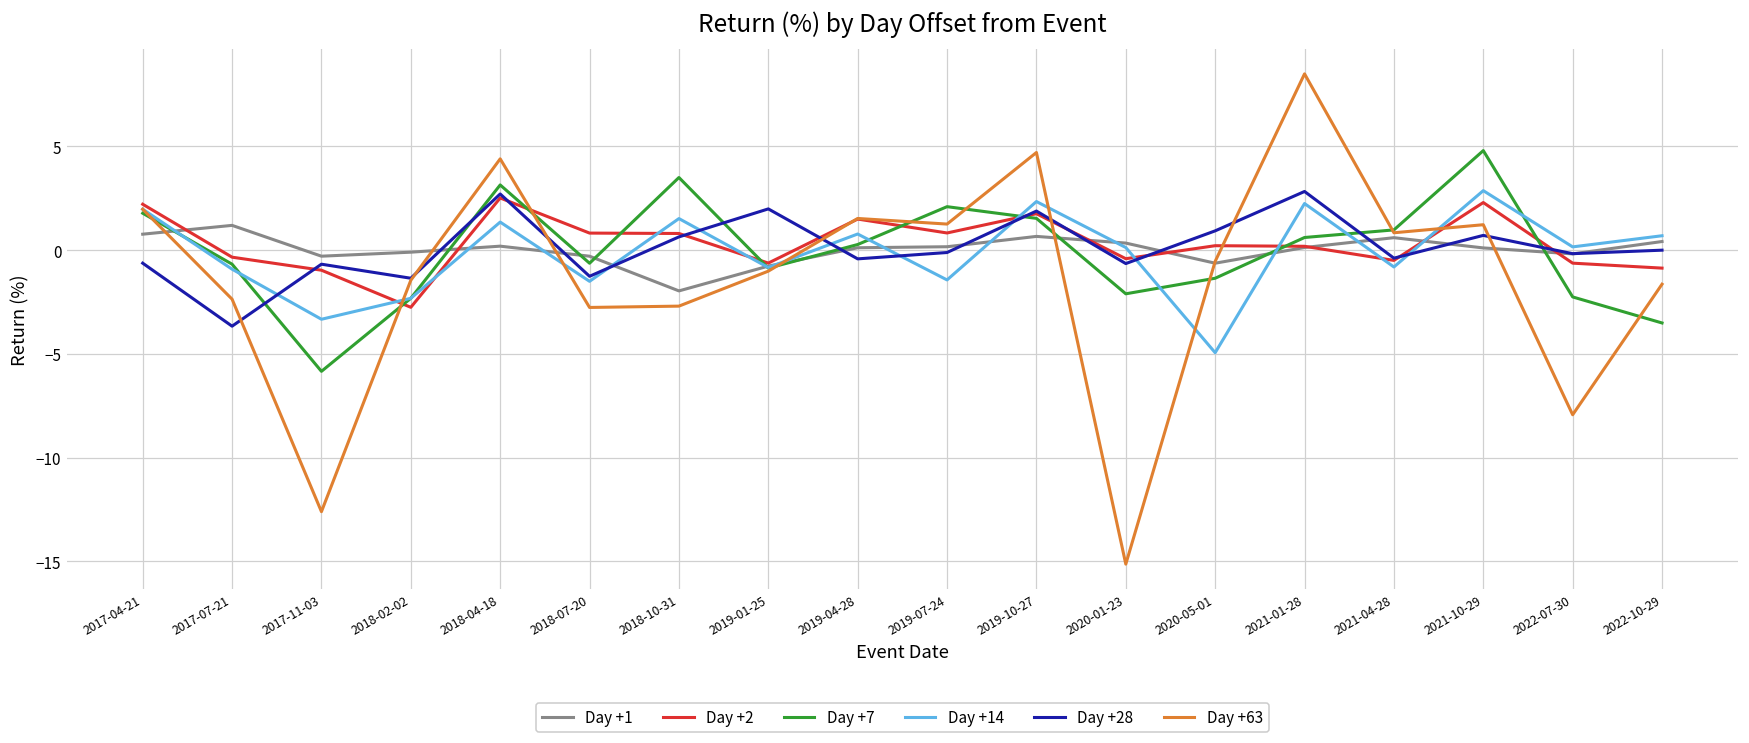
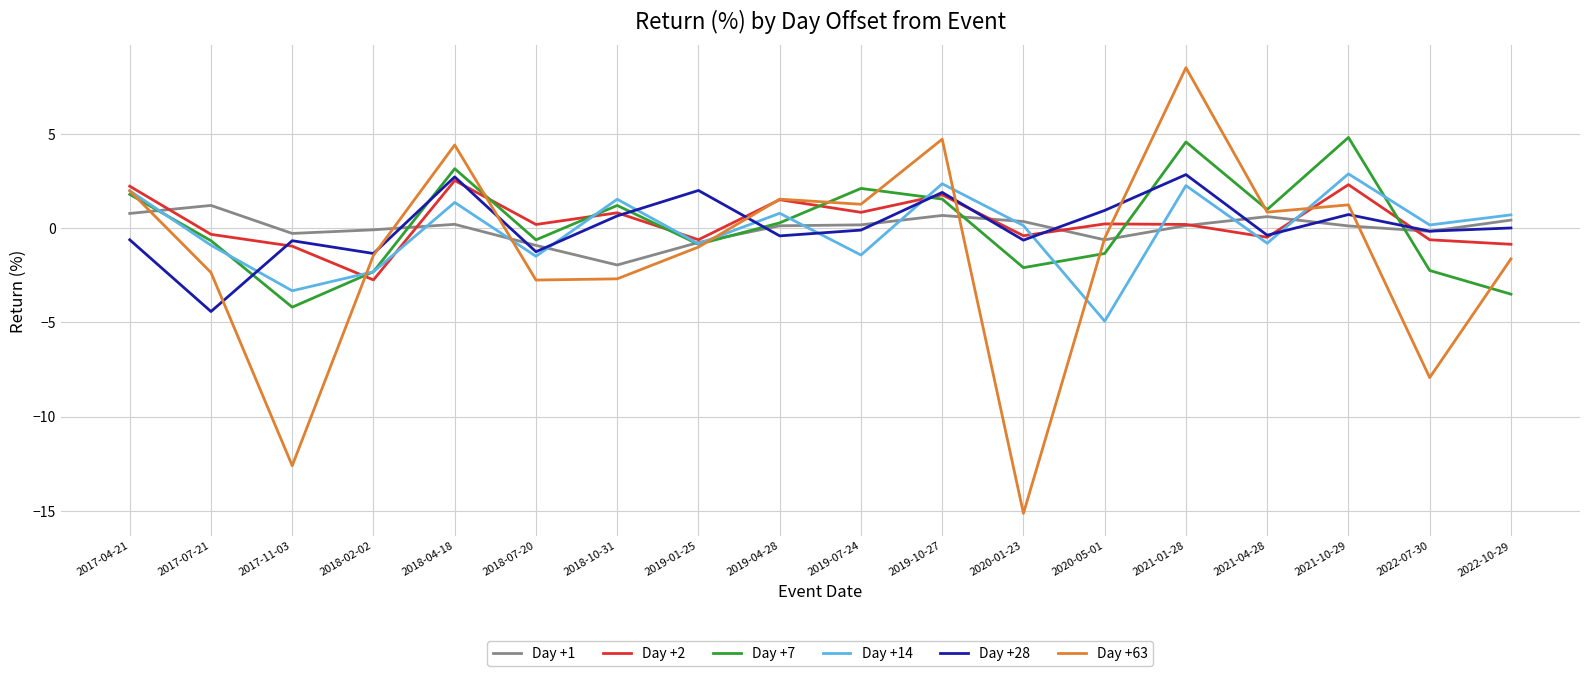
Day +28, 2017-07-21: -3.7 -> -4.4
Day +7, 2017-11-03: -5.8 -> -4.2
Day +1, 2018-07-20: -0.3 -> -0.9
Day +2, 2018-07-20: 0.8 -> 0.2
Day +7, 2018-10-31: 3.5 -> 1.2
Day +7, 2021-01-28: 0.6 -> 4.6
